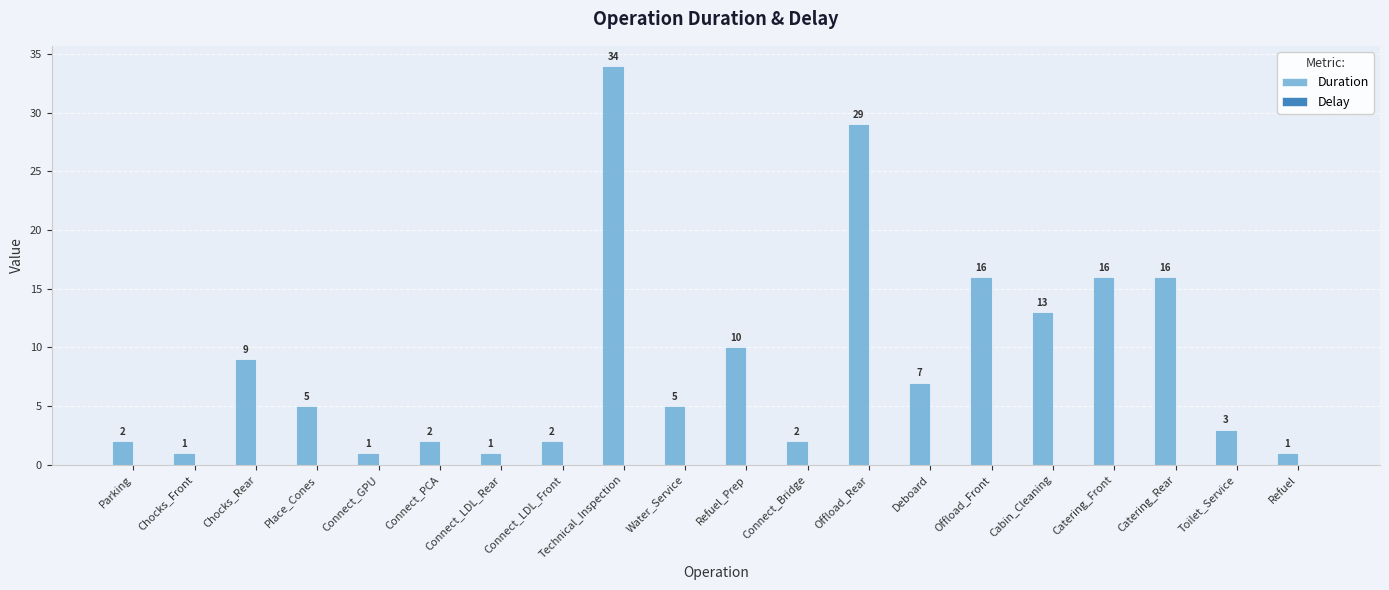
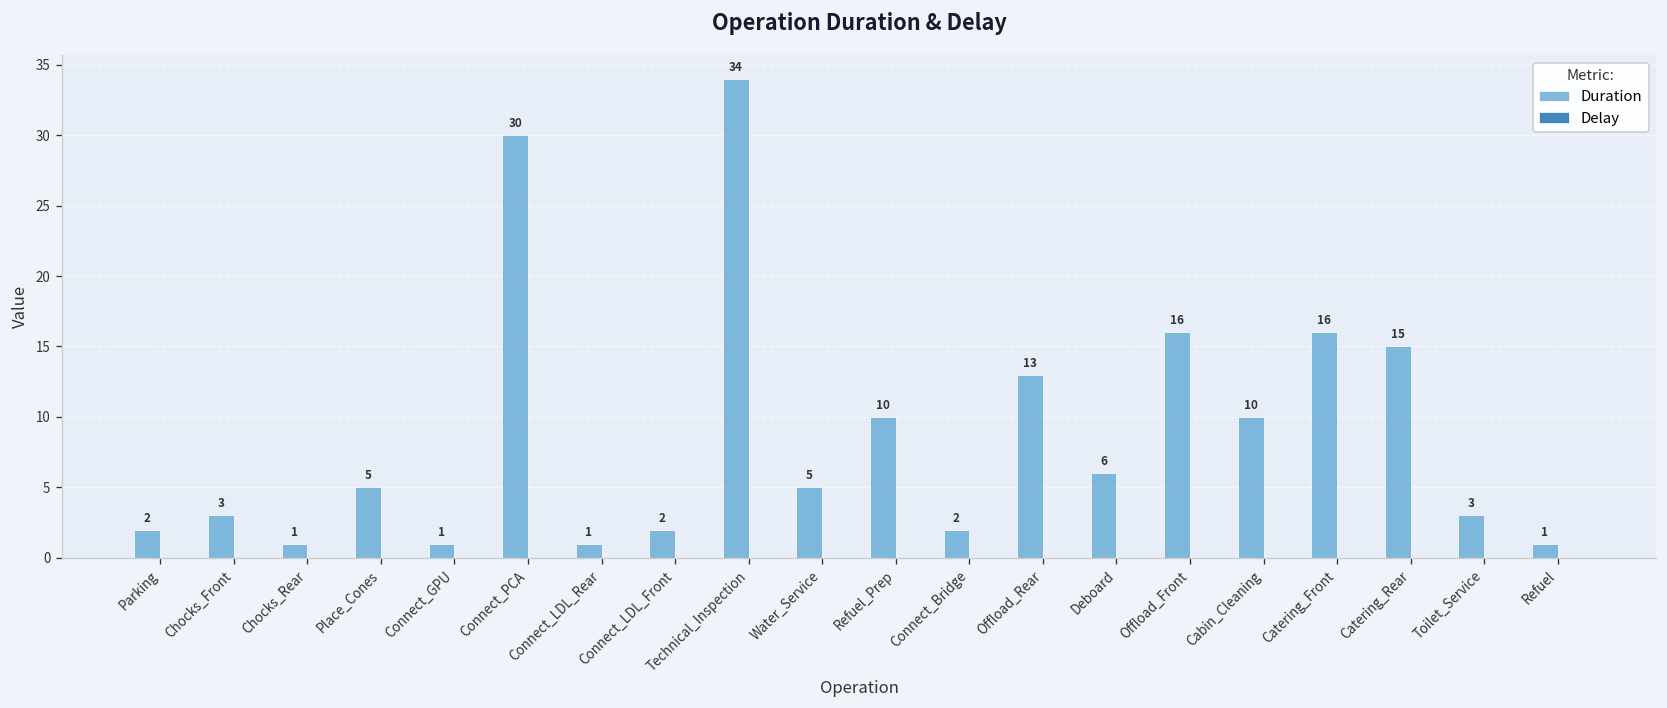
Duration, Chocks_Front: 1 -> 3
Duration, Chocks_Rear: 9 -> 1
Duration, Connect_PCA: 2 -> 30
Duration, Offload_Rear: 29 -> 13
Duration, Deboard: 7 -> 6
Duration, Cabin_Cleaning: 13 -> 10
Duration, Catering_Rear: 16 -> 15
